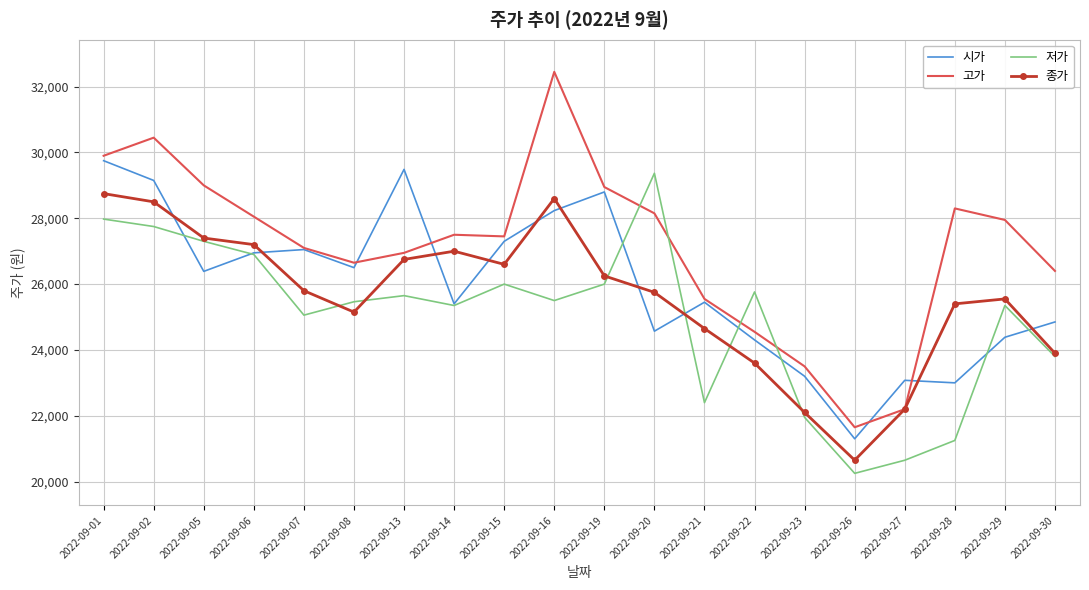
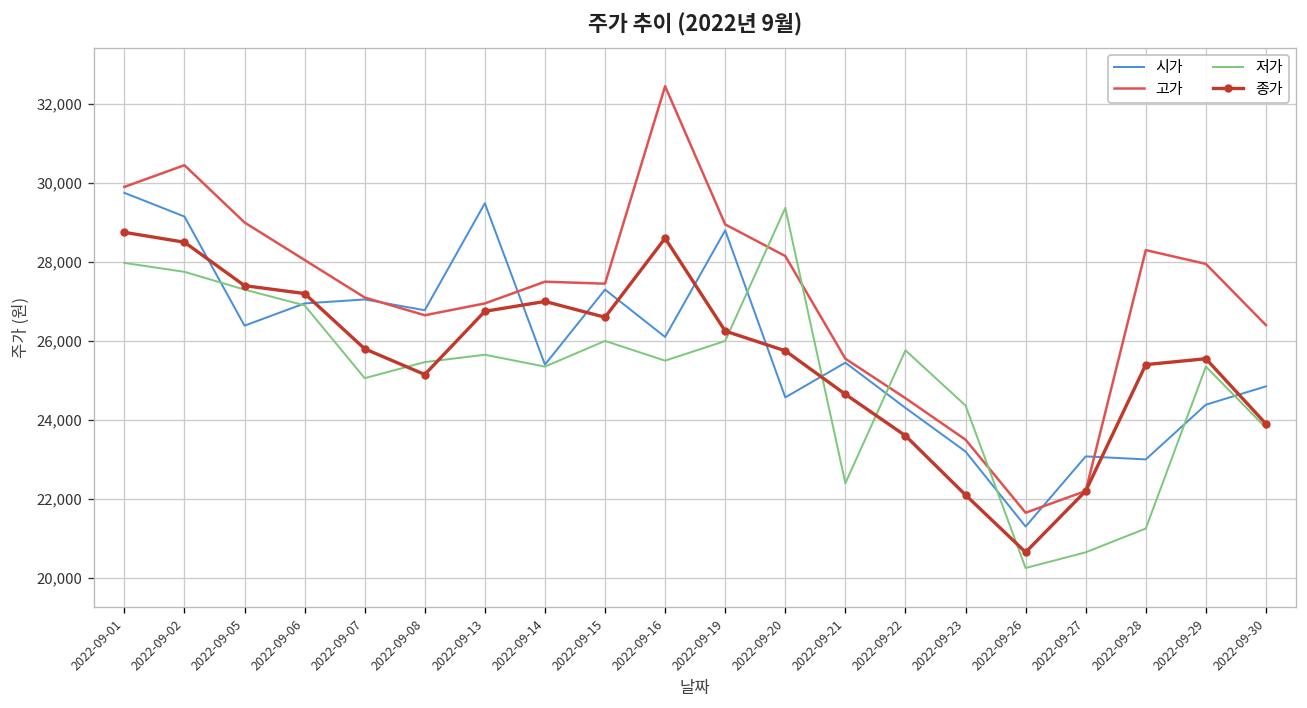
시가, 2022-09-08: 26,500 -> 26,800
시가, 2022-09-16: 28,200 -> 26,100
저가, 2022-09-23: 22,000 -> 24,400
